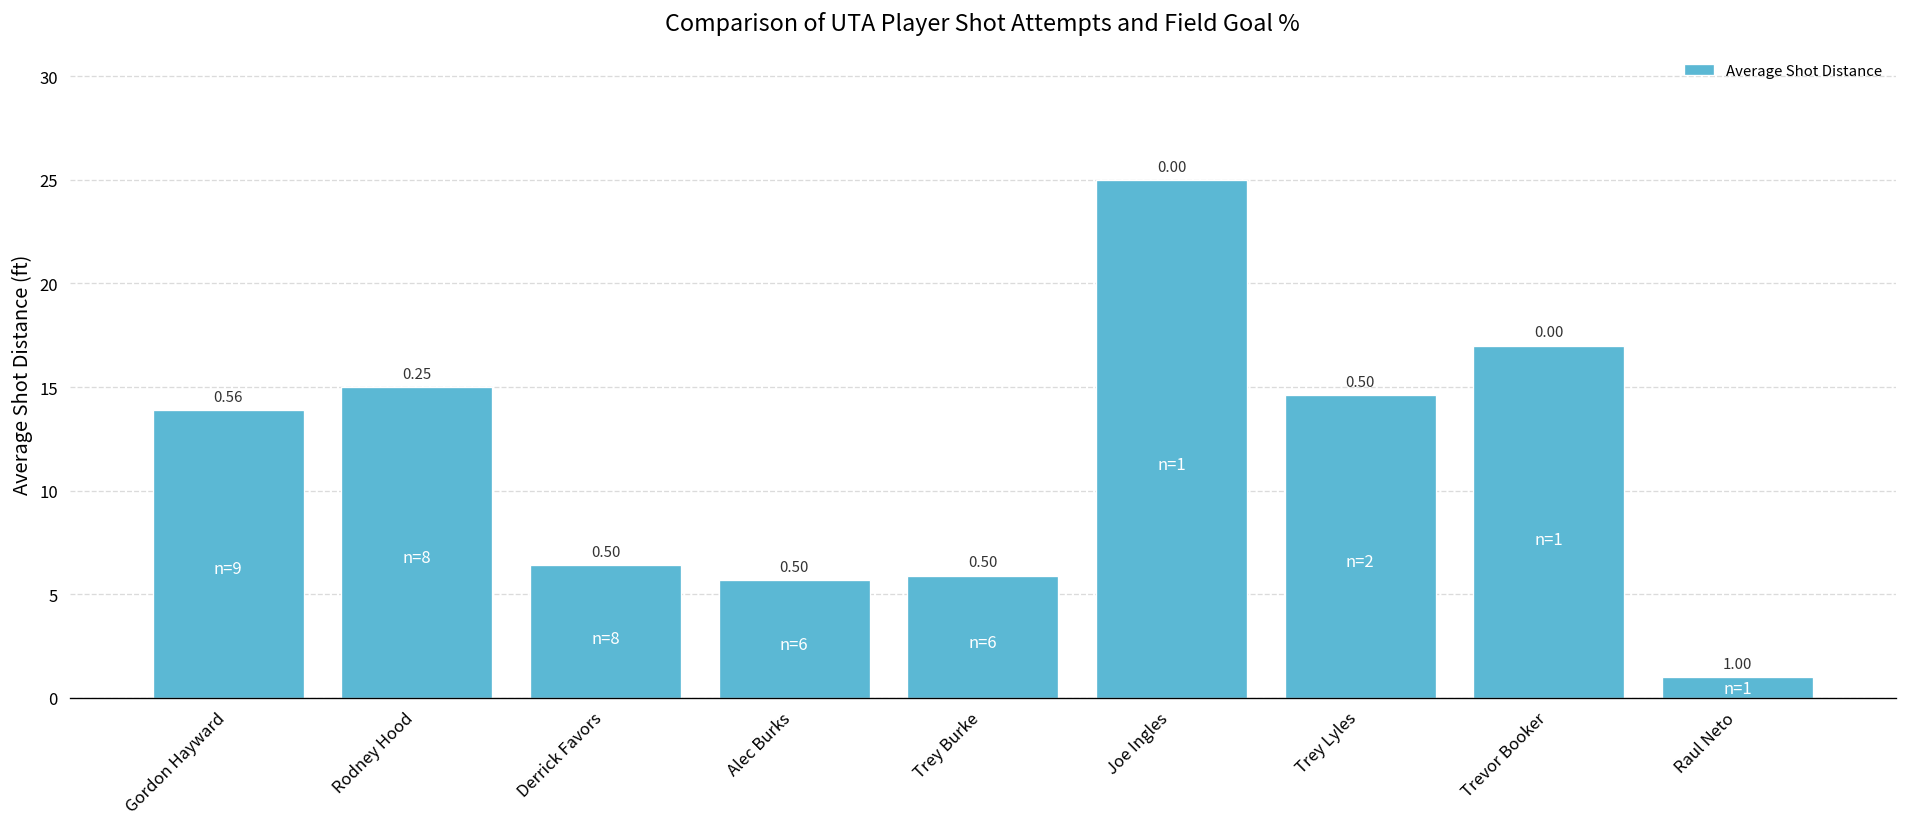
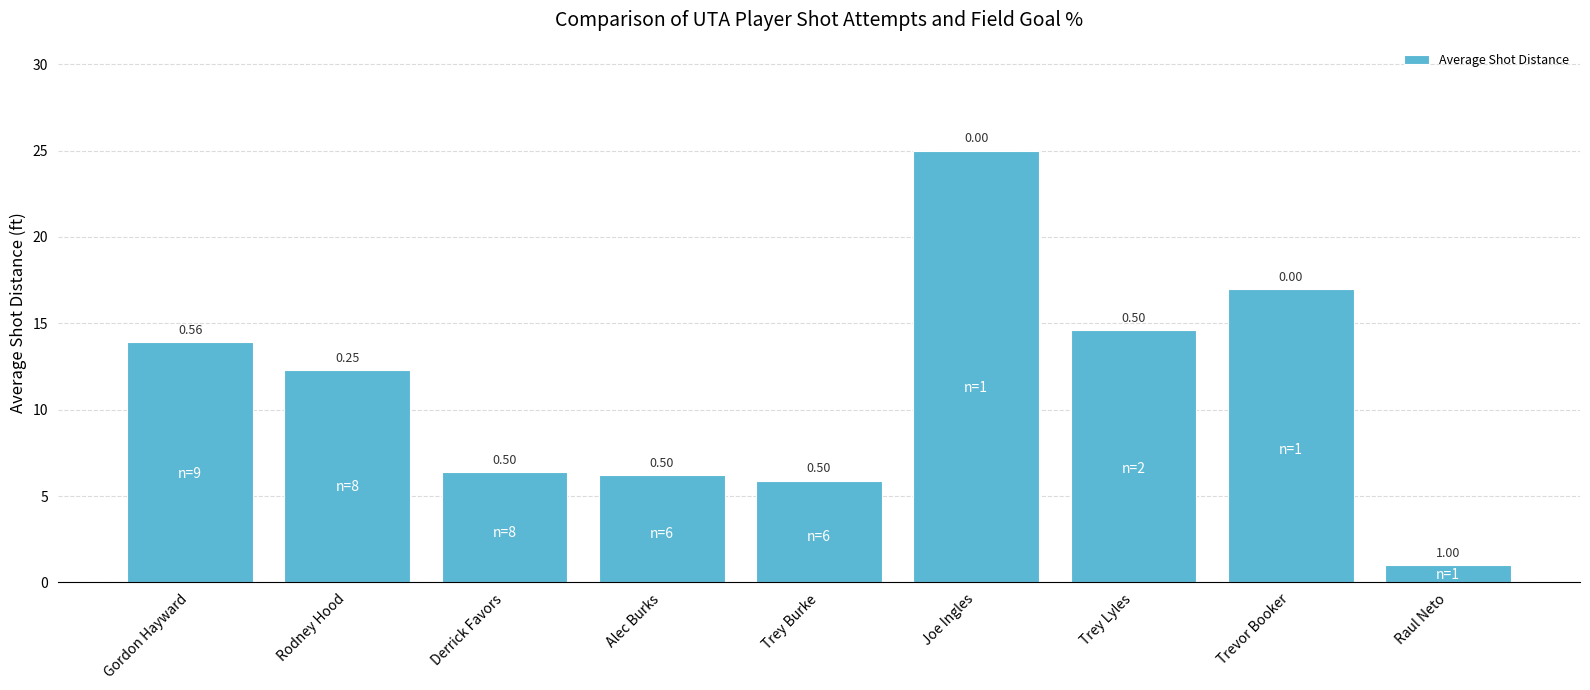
Rodney Hood: 15.0 -> 12.3
Alec Burks: 5.7 -> 6.2
